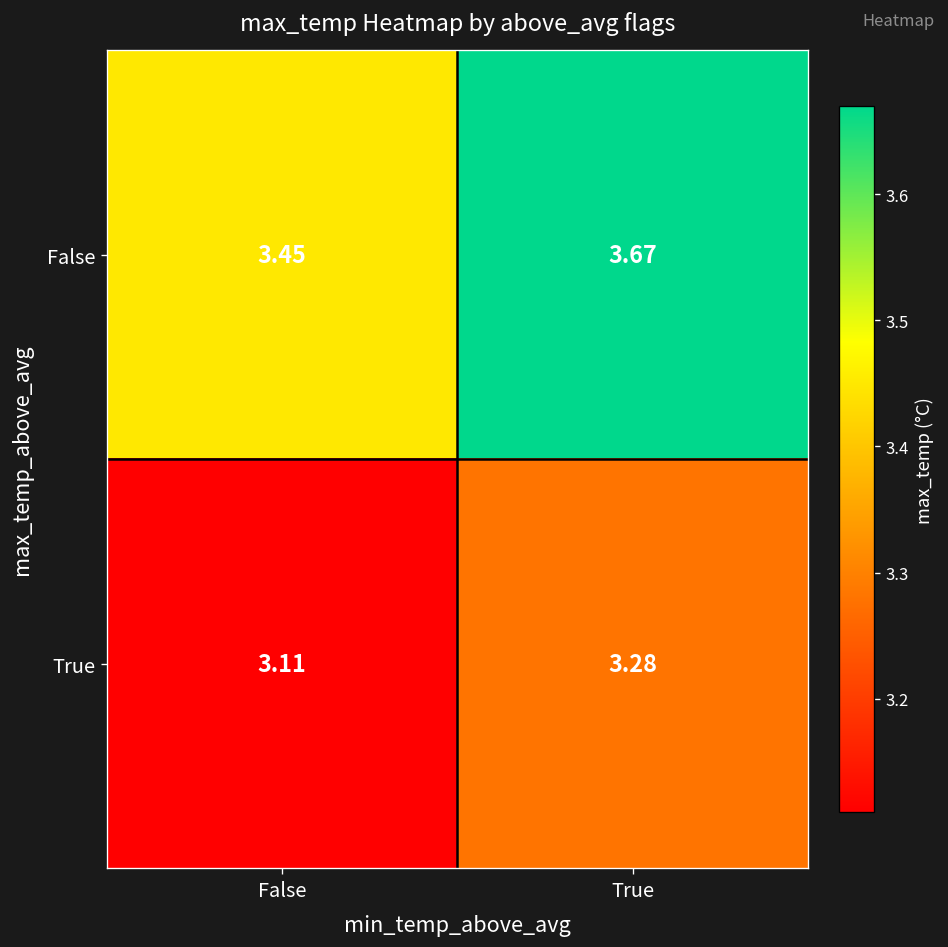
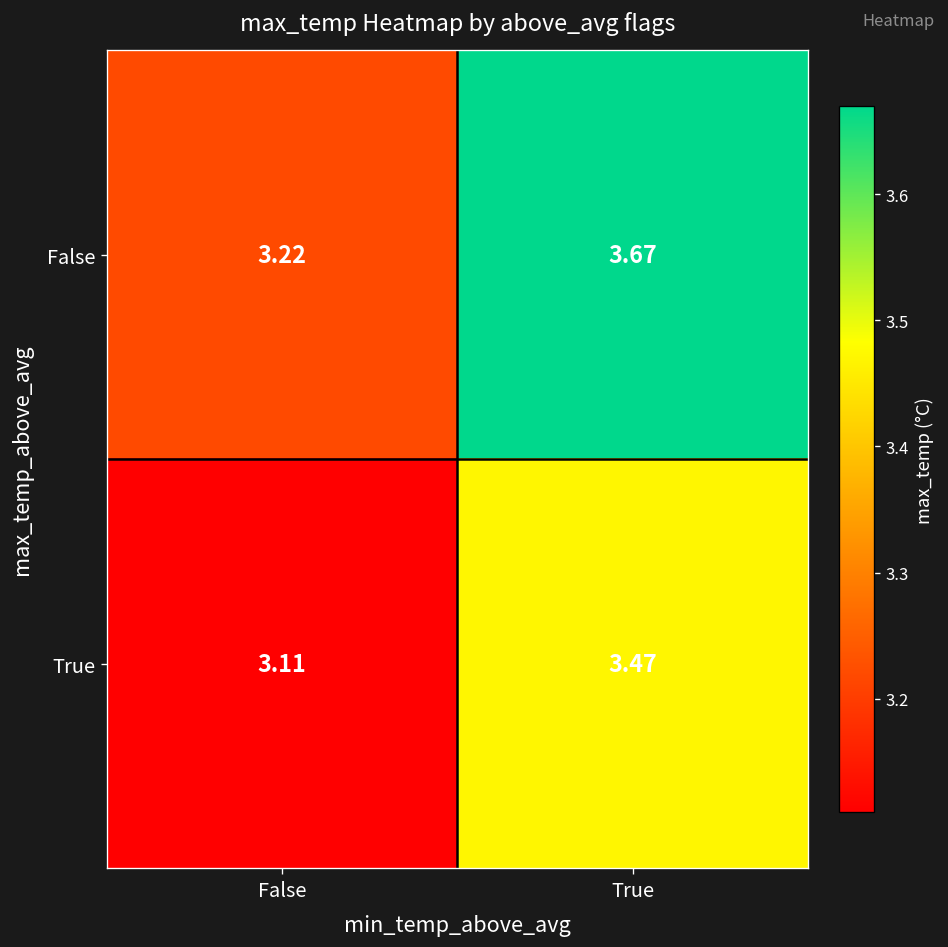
False, False: 3.45 -> 3.22
True, True: 3.28 -> 3.47
